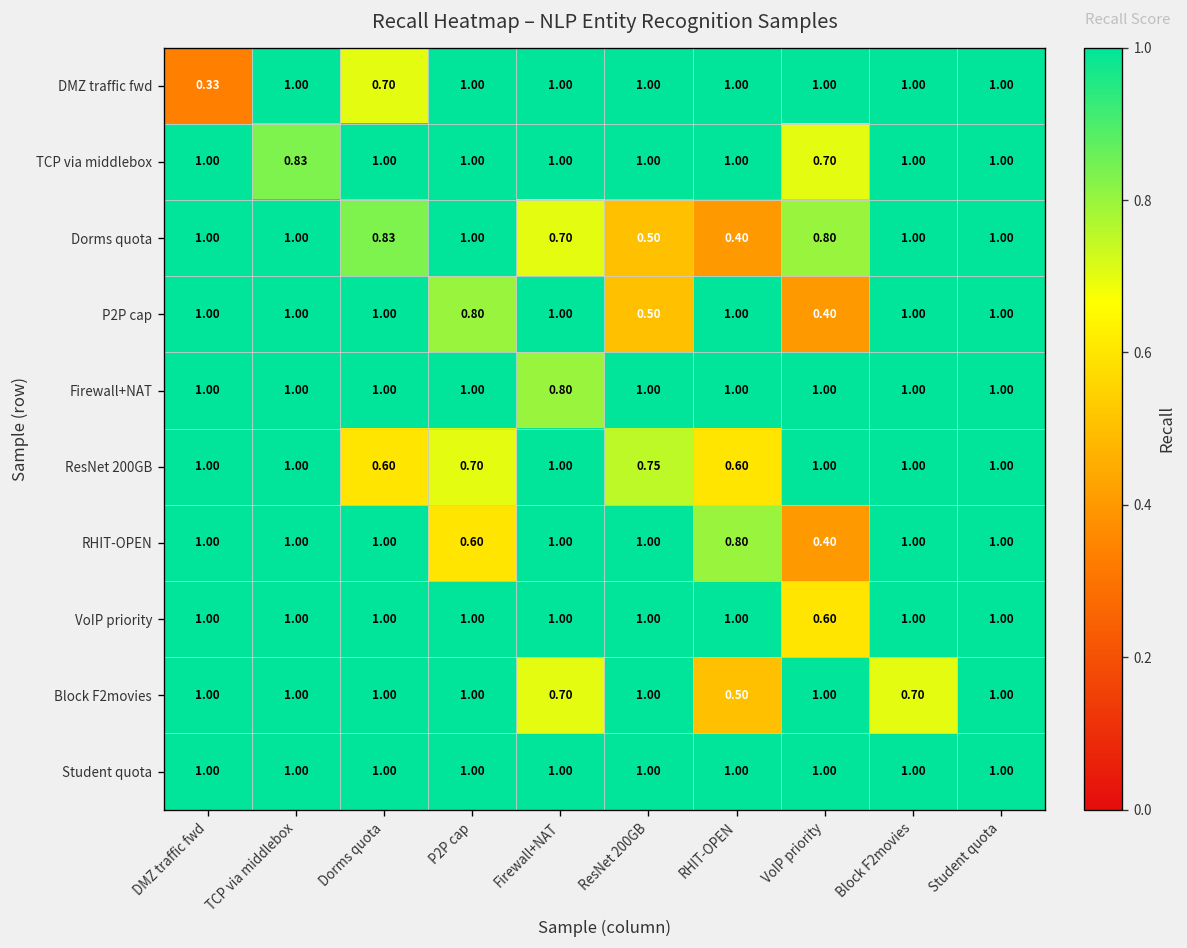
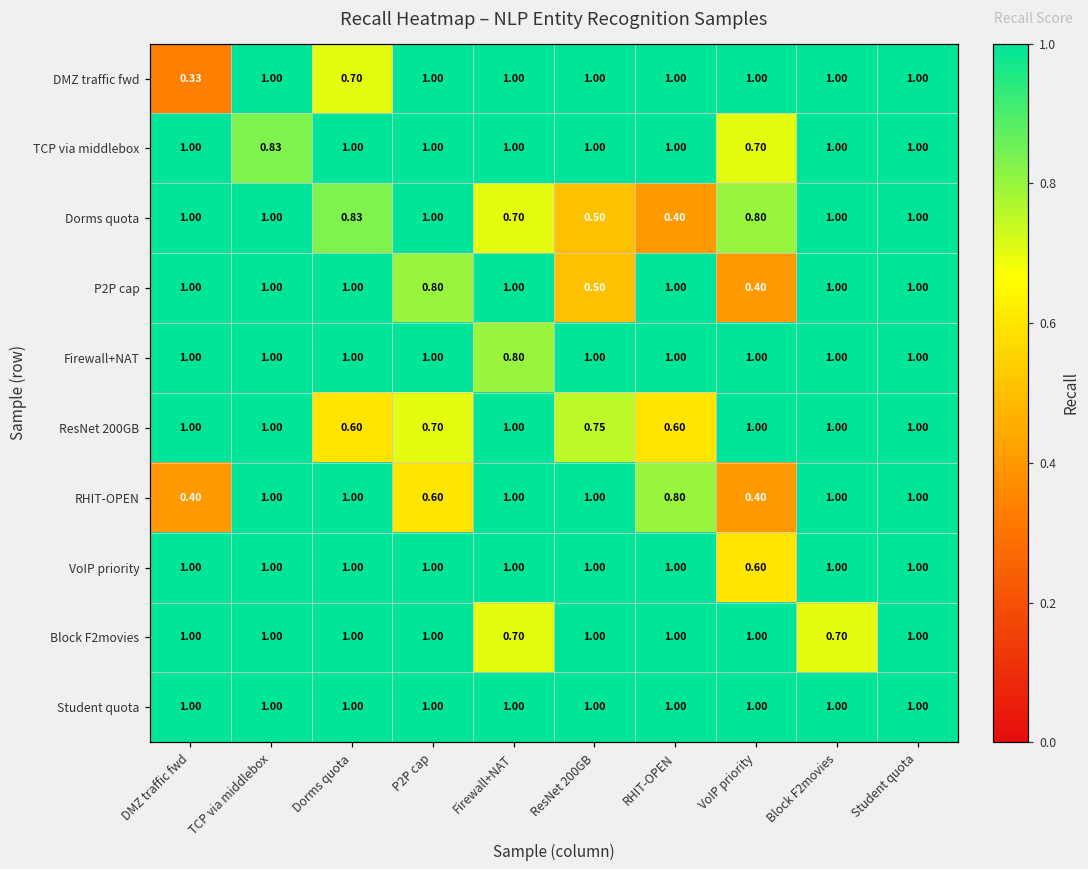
RHIT-OPEN, DMZ traffic fwd: 1.00 -> 0.40
Block F2movies, RHIT-OPEN: 0.50 -> 1.00
